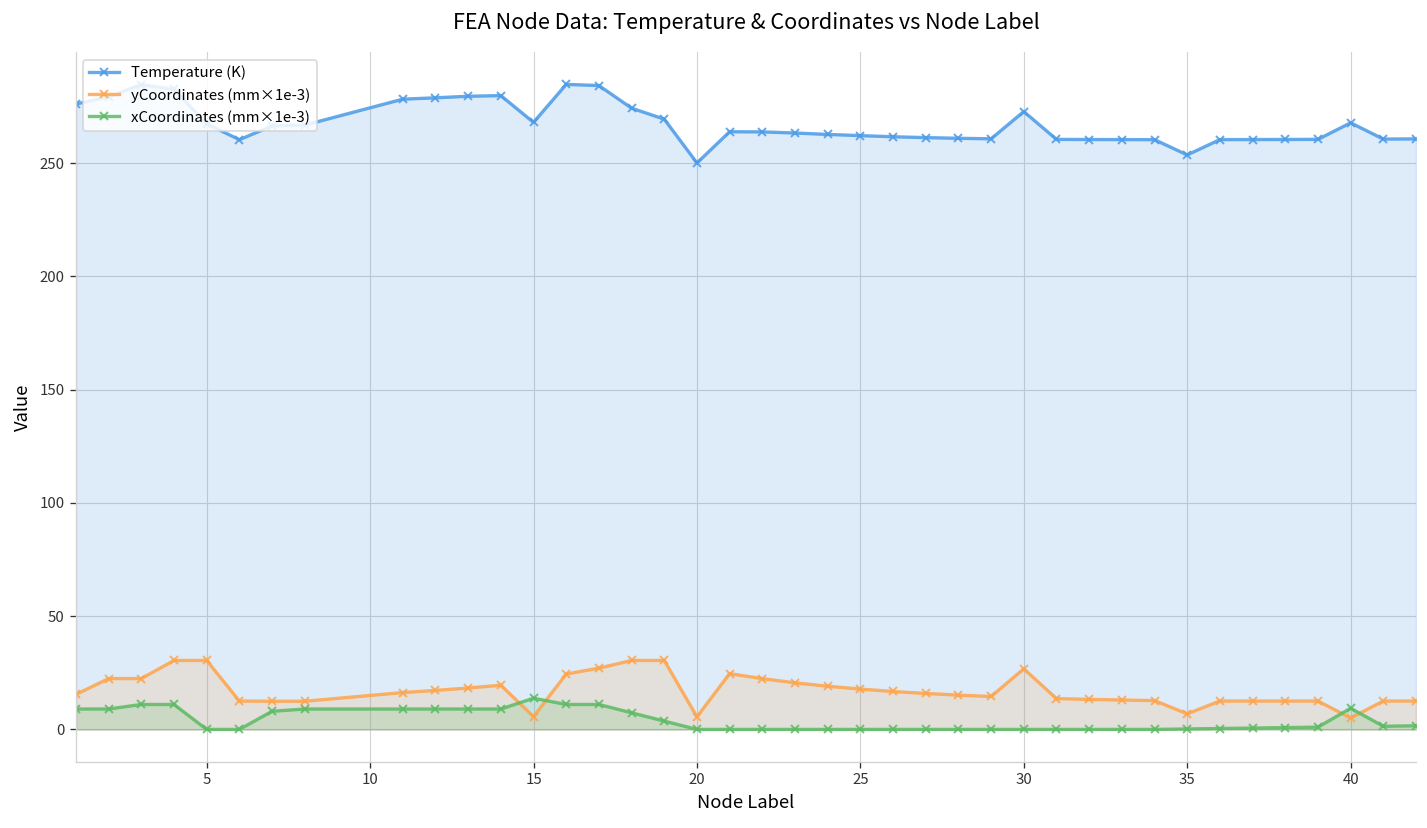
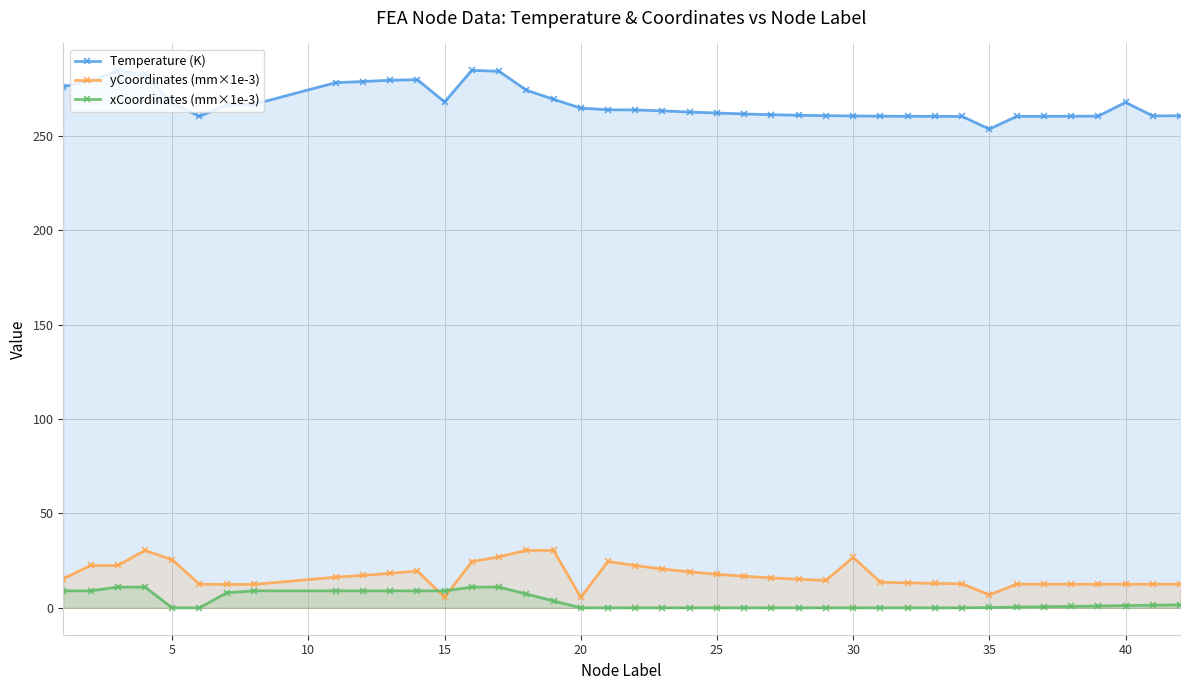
yCoordinates (mm×1e-3), 5: 30 -> 26
xCoordinates (mm×1e-3), 15: 14 -> 9
Temperature (K), 20: 250 -> 265
Temperature (K), 30: 273 -> 261
yCoordinates (mm×1e-3), 40: 5 -> 13
xCoordinates (mm×1e-3), 40: 9 -> 1
